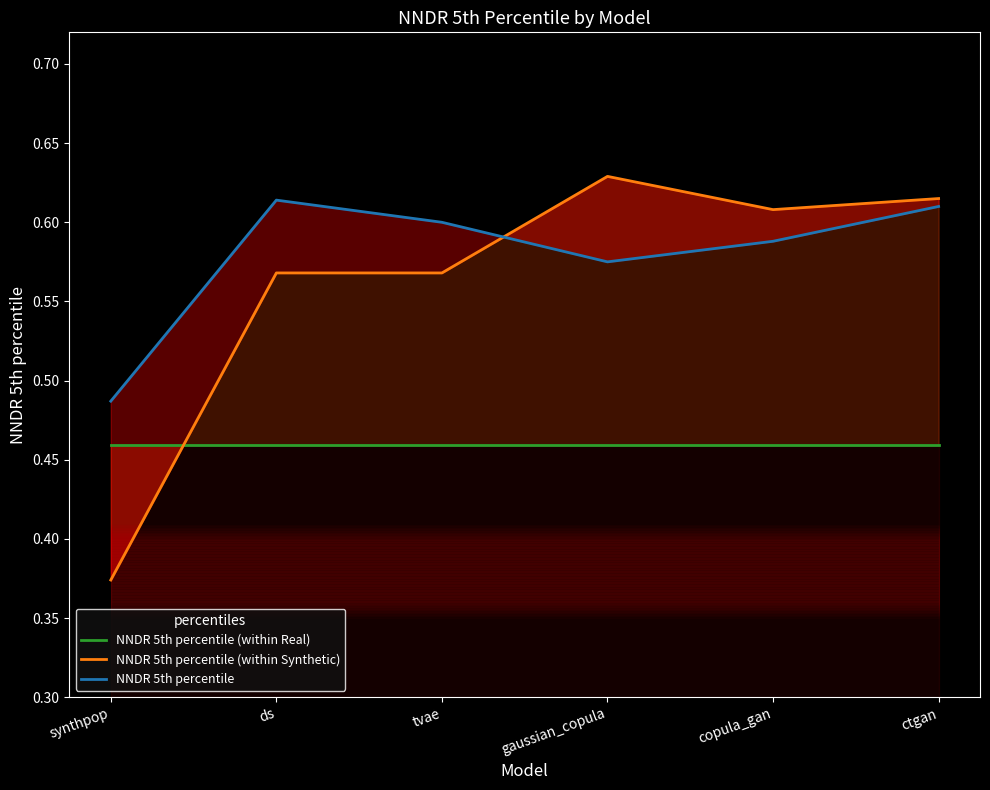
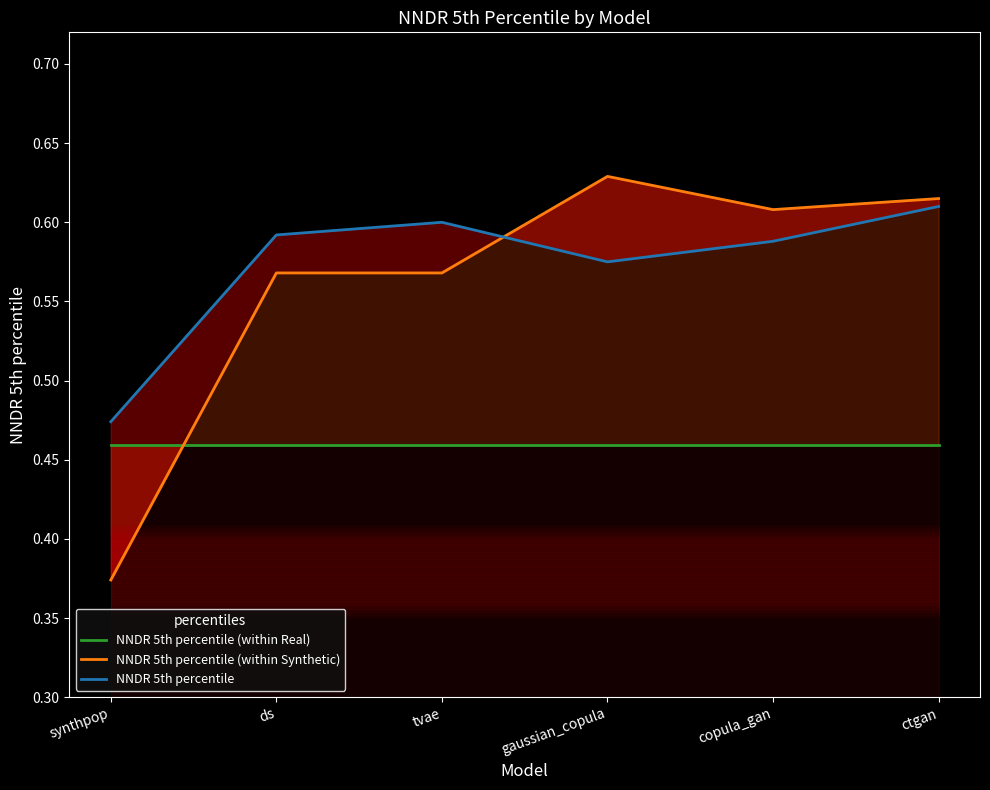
NNDR 5th percentile, synthpop: 0.487 -> 0.474
NNDR 5th percentile, ds: 0.614 -> 0.592
